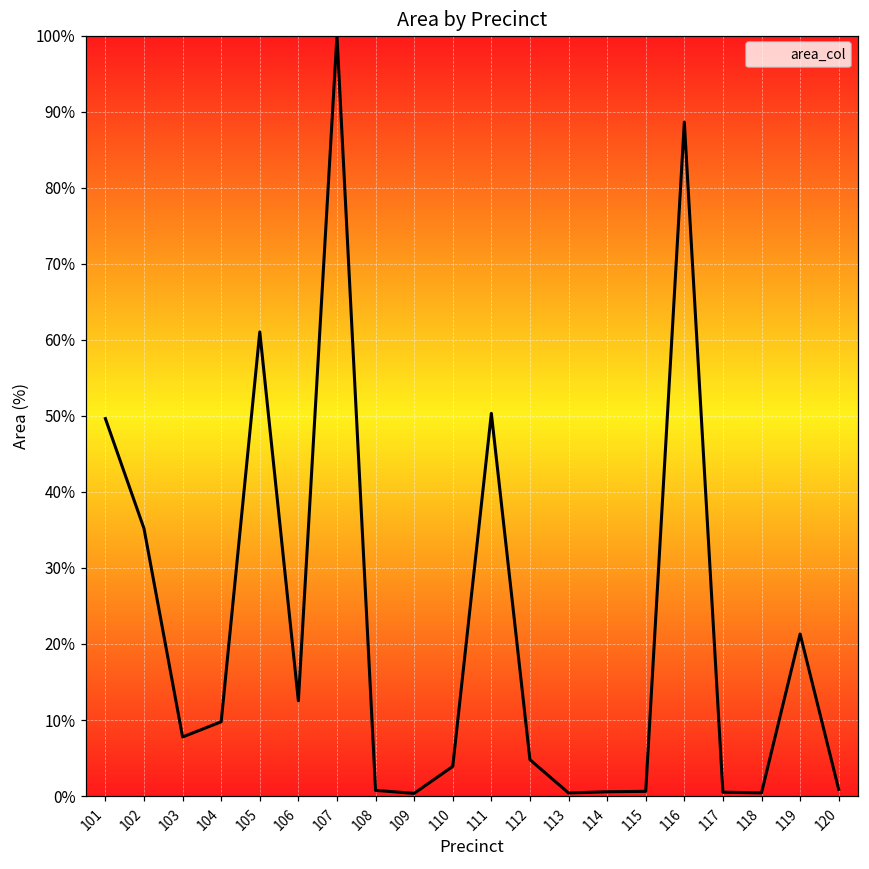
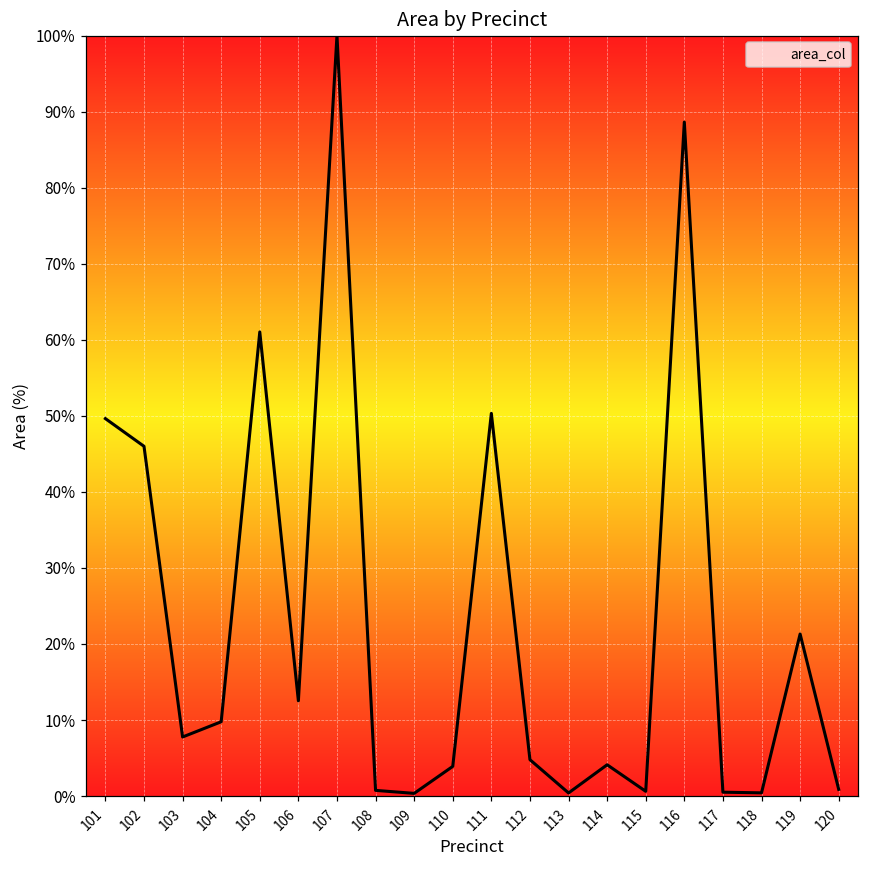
102: 35% -> 46%
114: 1% -> 4%
